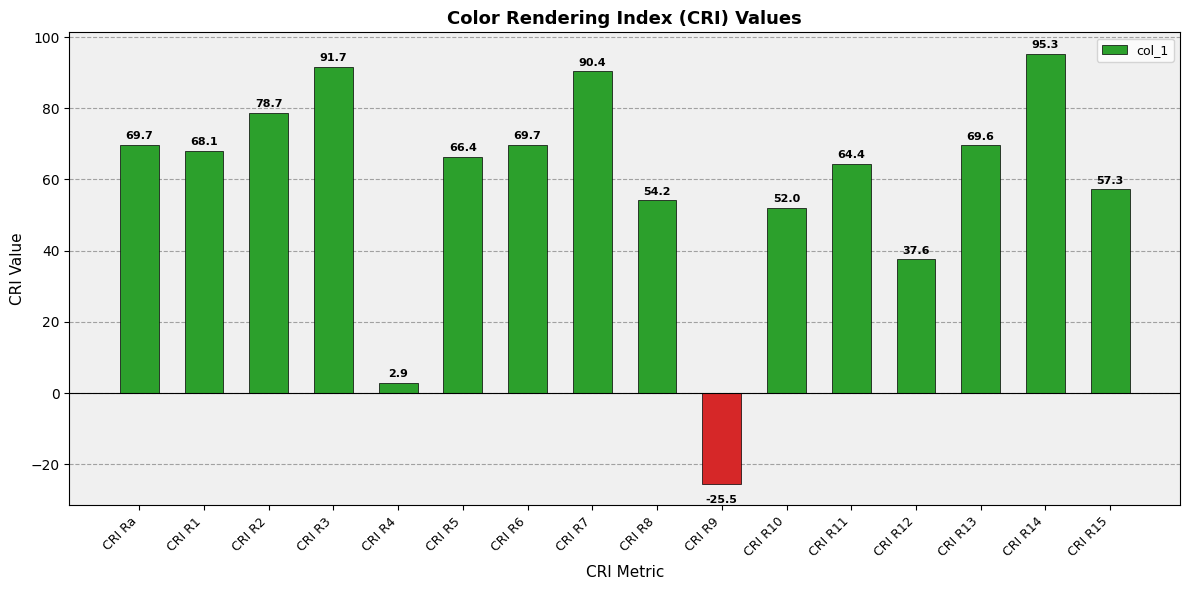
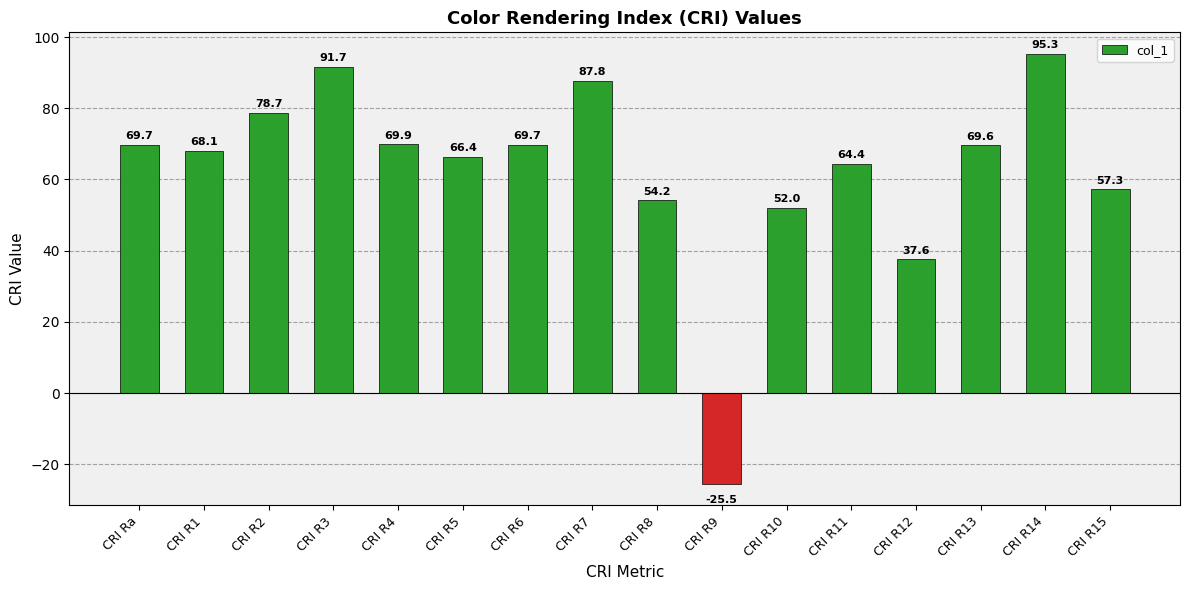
CRI R4: 2.9 -> 69.9
CRI R7: 90.4 -> 87.8
